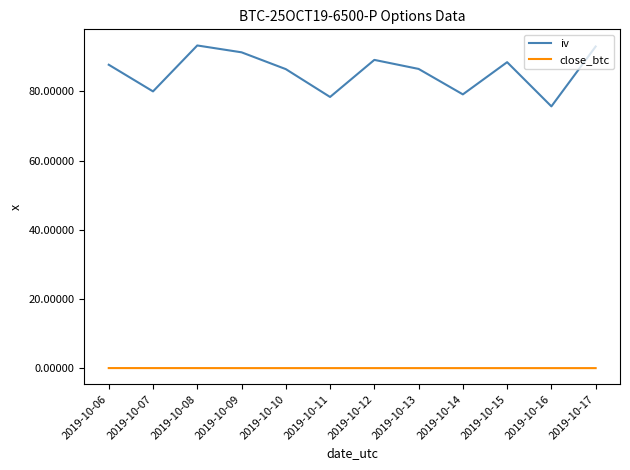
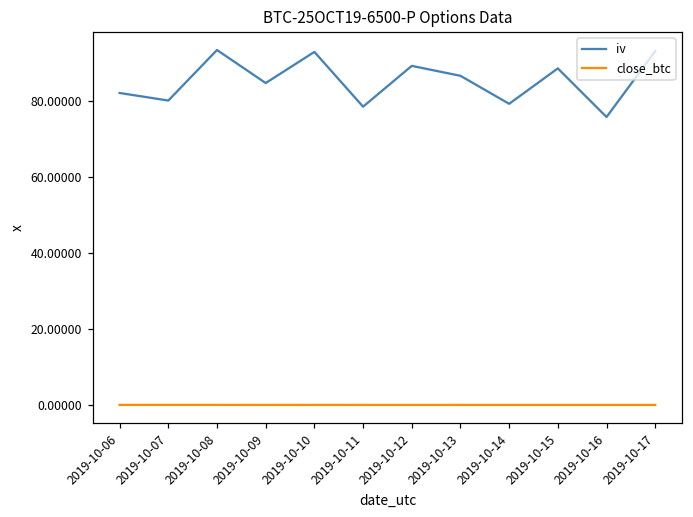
iv, 2019-10-06: 88 -> 82
iv, 2019-10-09: 91 -> 85
iv, 2019-10-10: 86 -> 93
